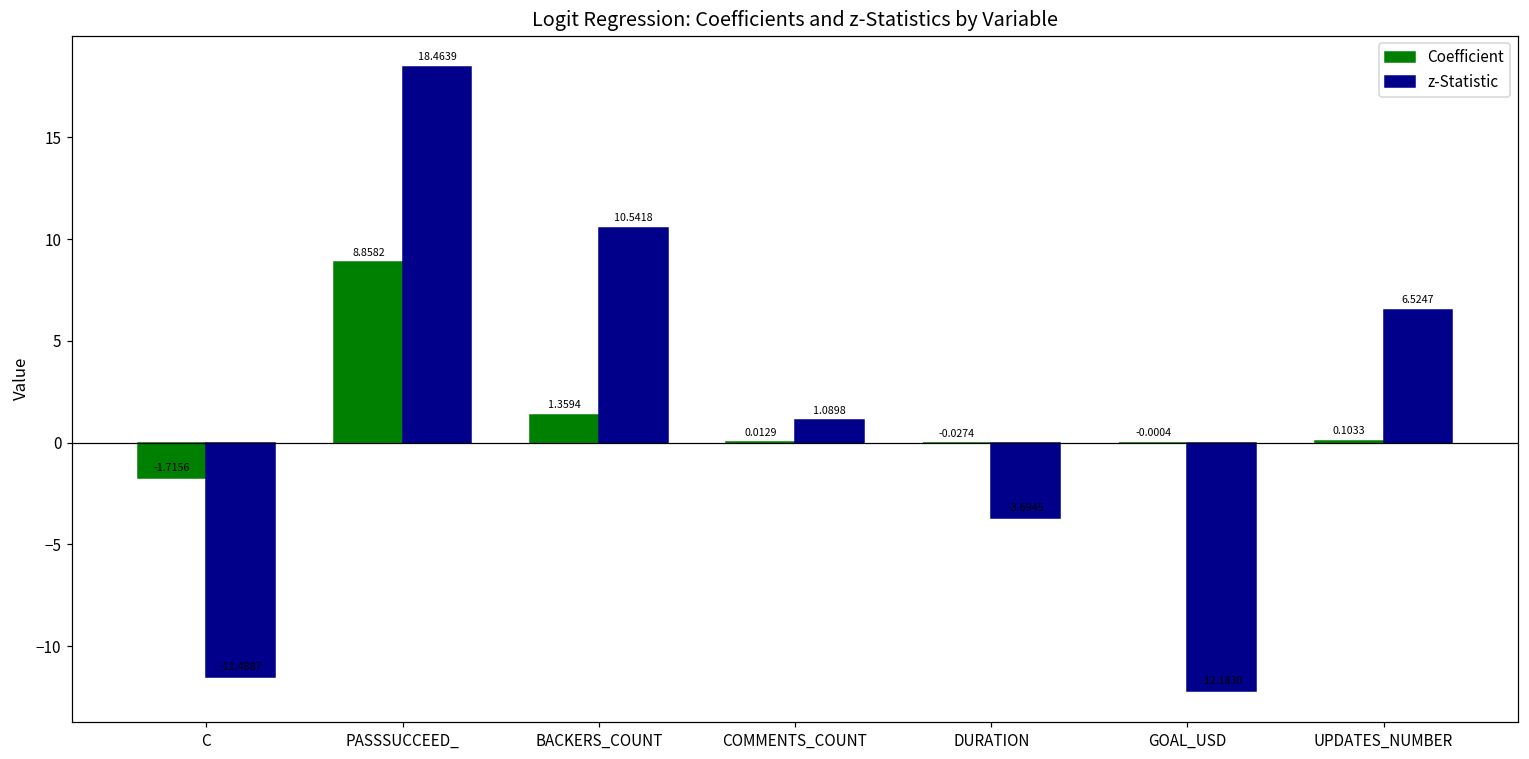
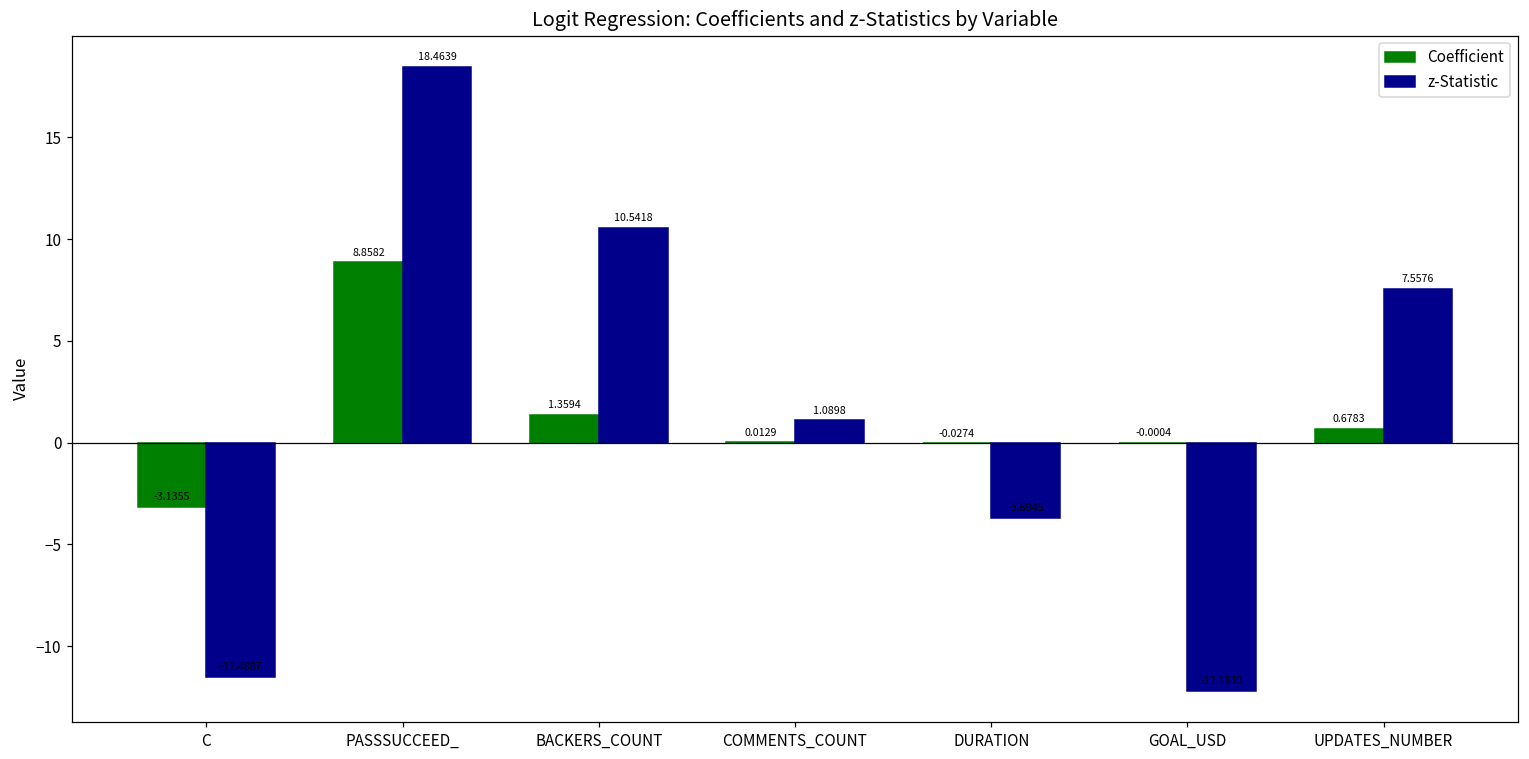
Coefficient, C: -1.7156 -> -3.1355
Coefficient, UPDATES_NUMBER: 0.1033 -> 0.6783
z-Statistic, UPDATES_NUMBER: 6.5247 -> 7.5576
